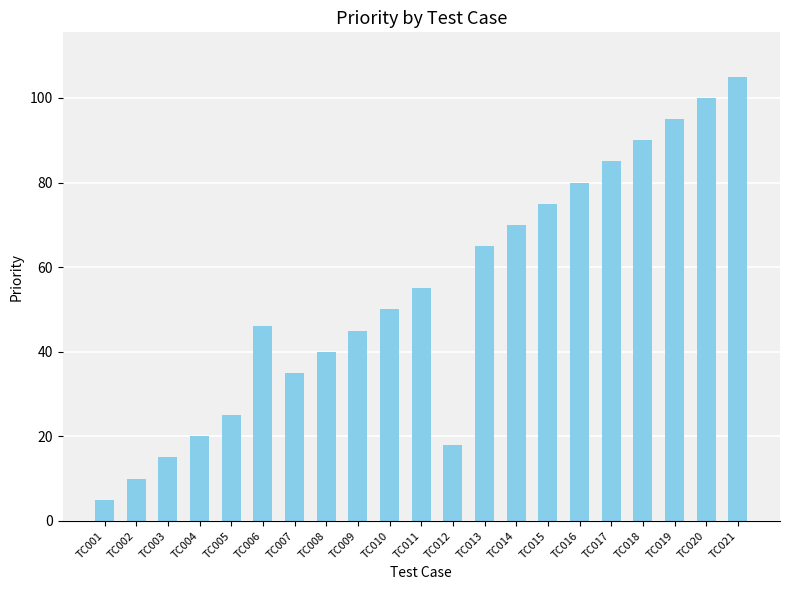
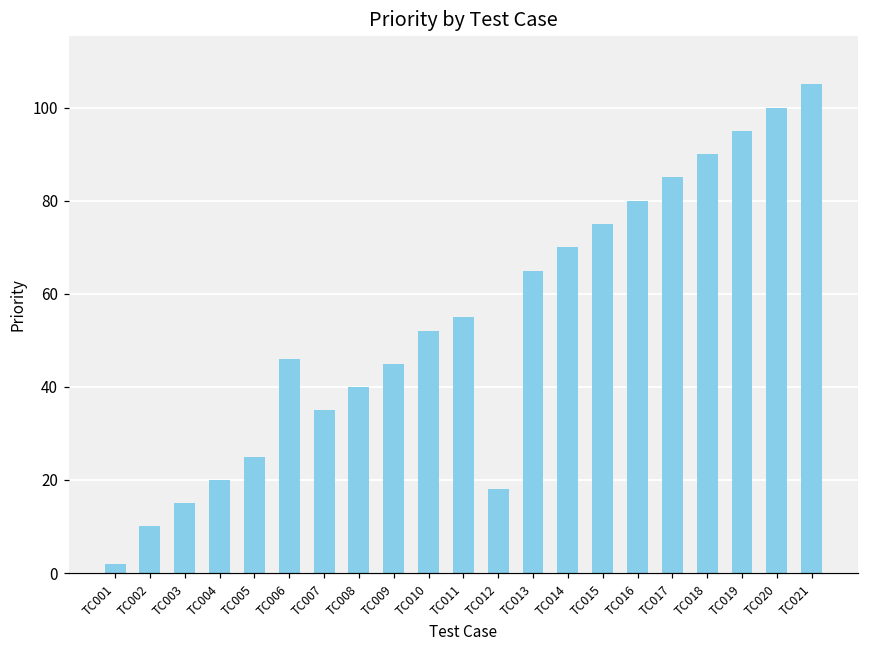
TC001: 5 -> 2
TC010: 50 -> 52
